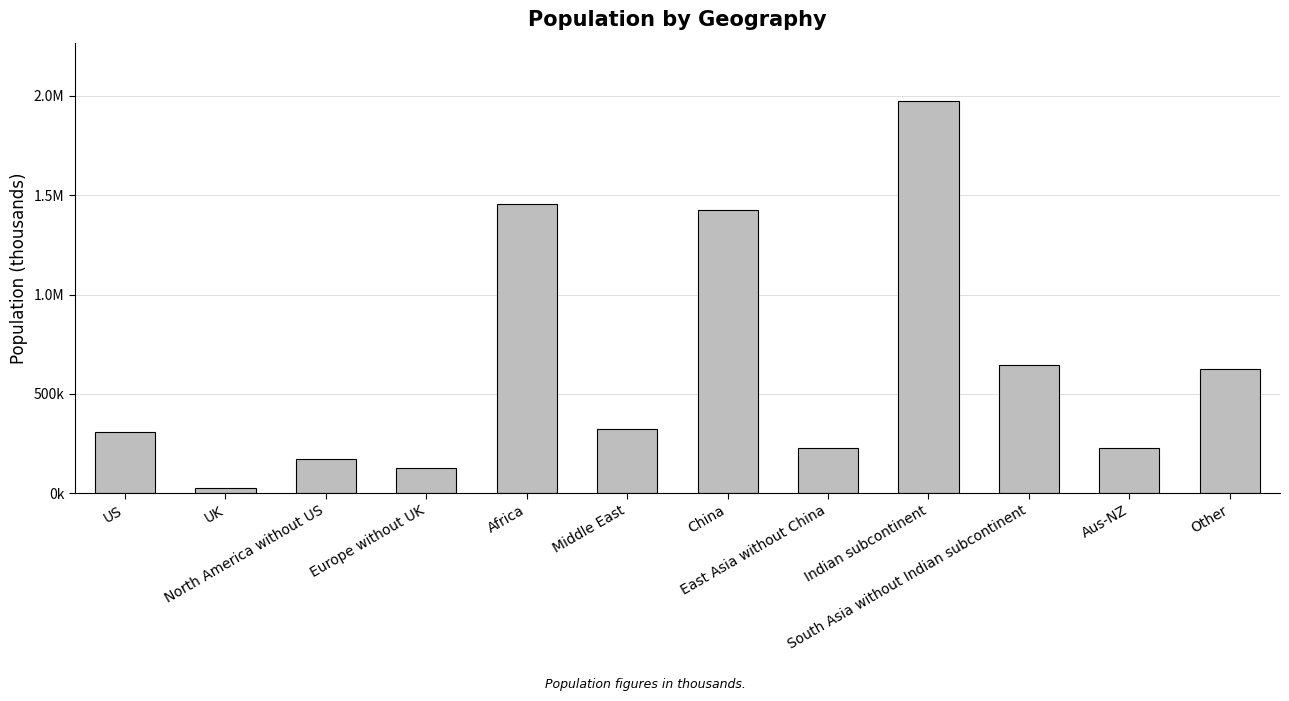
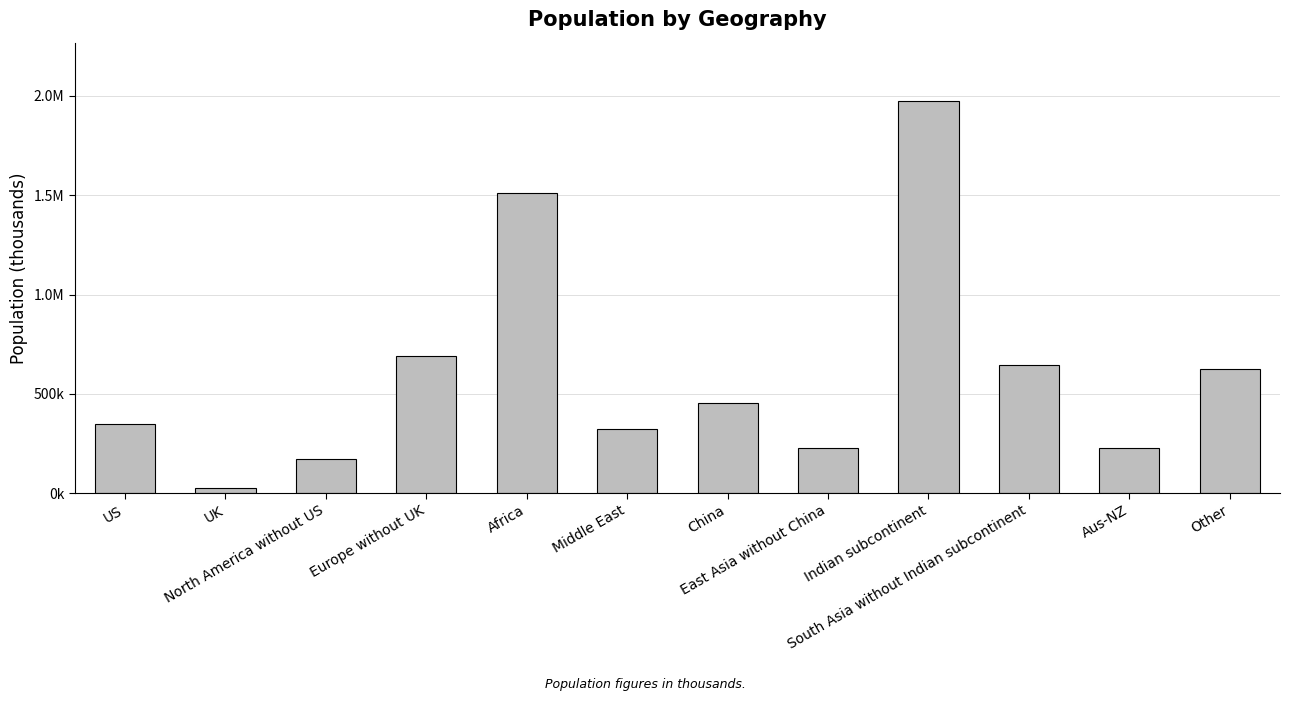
US: 310000 -> 350000
Europe without UK: 130000 -> 690000
Africa: 1450000 -> 1510000
China: 1430000 -> 460000
